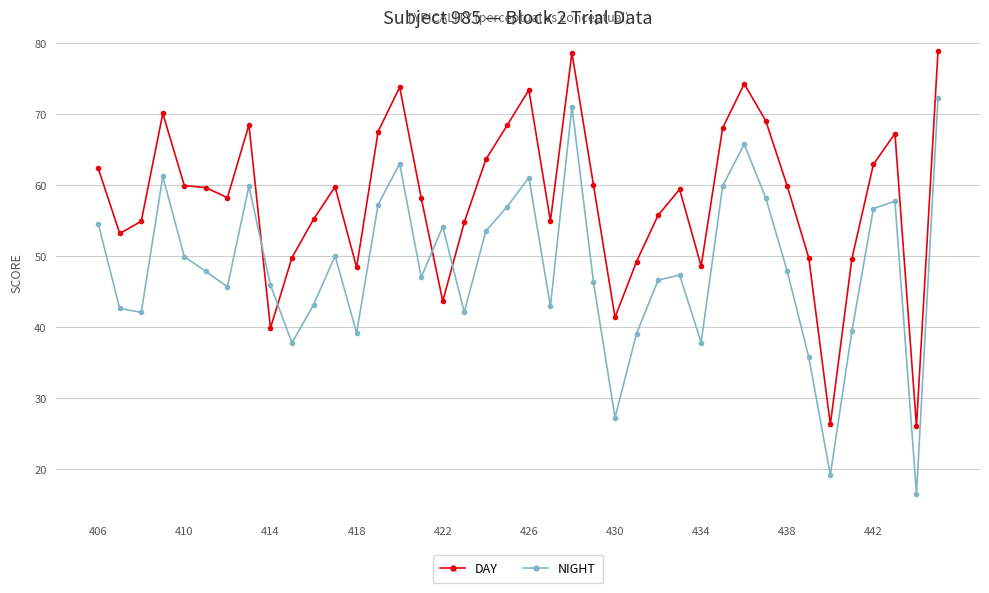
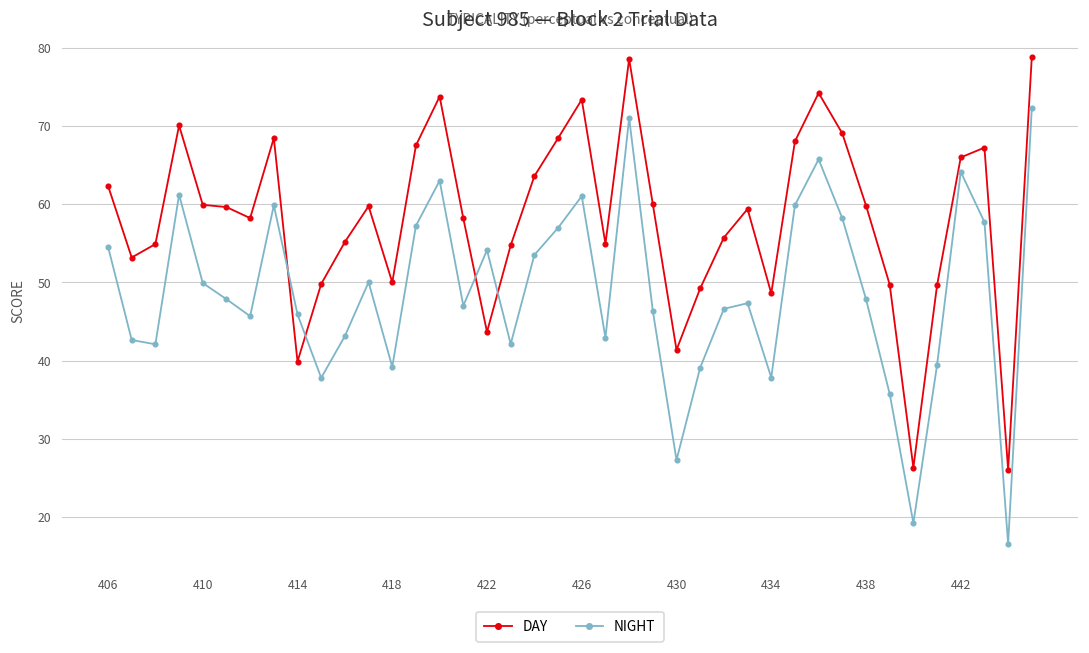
DAY, 418: 48 -> 50
DAY, 442: 63 -> 66
NIGHT, 442: 57 -> 64
